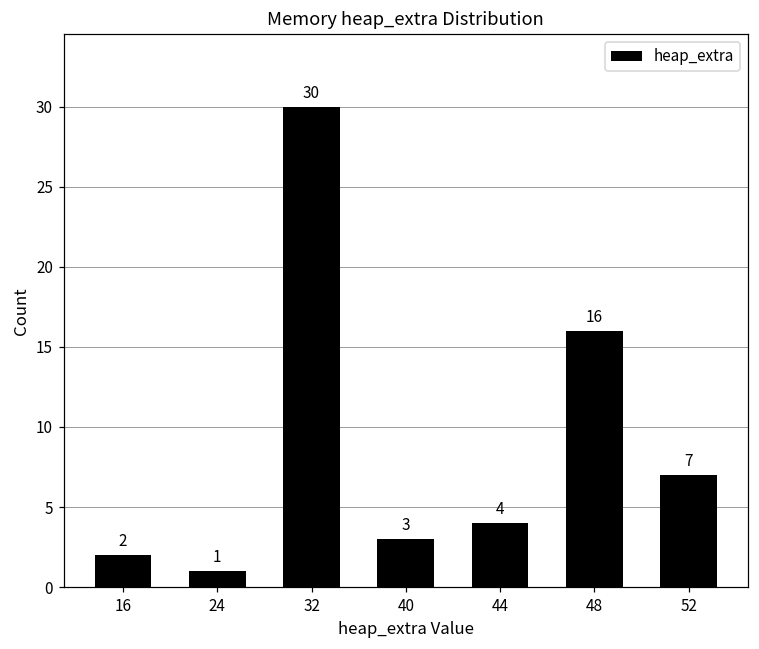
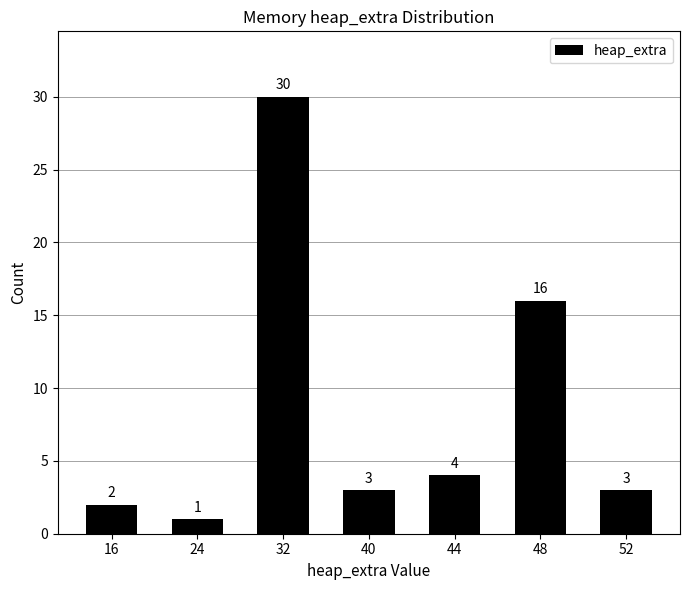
52: 7 -> 3
